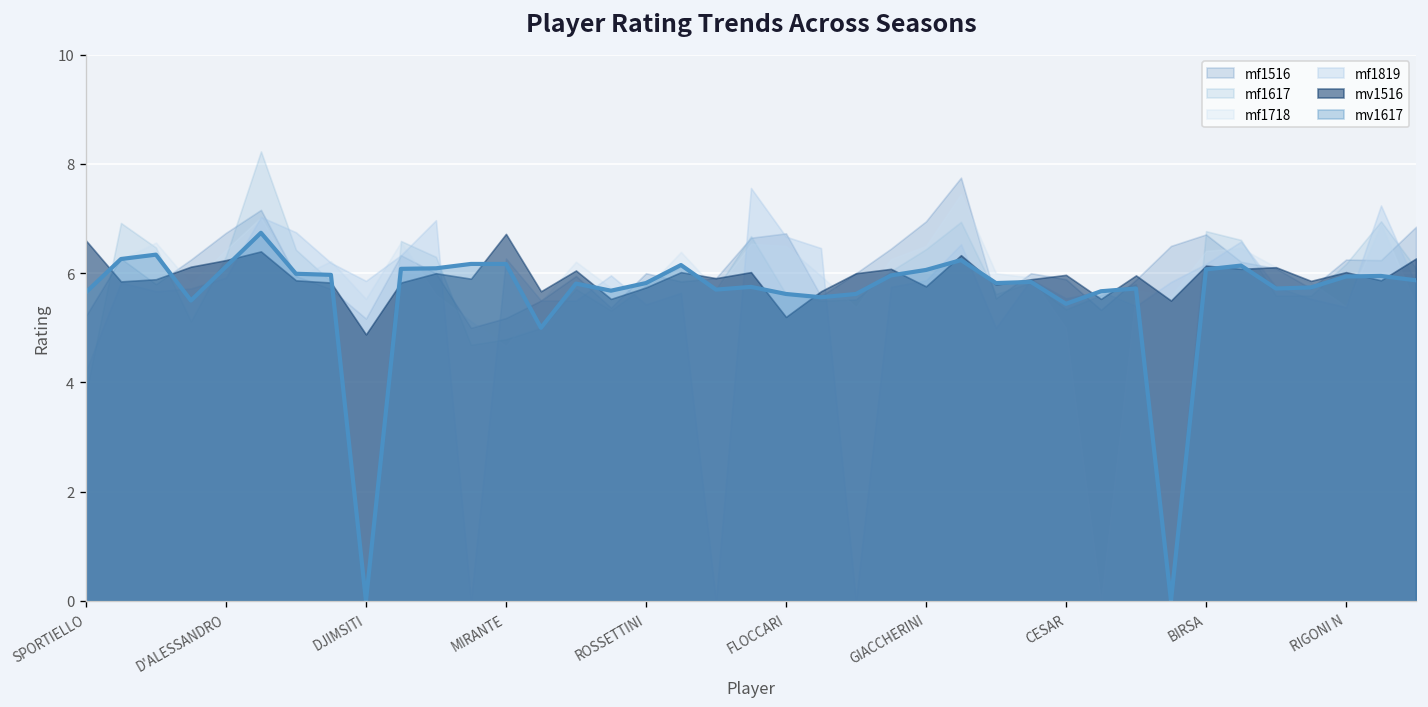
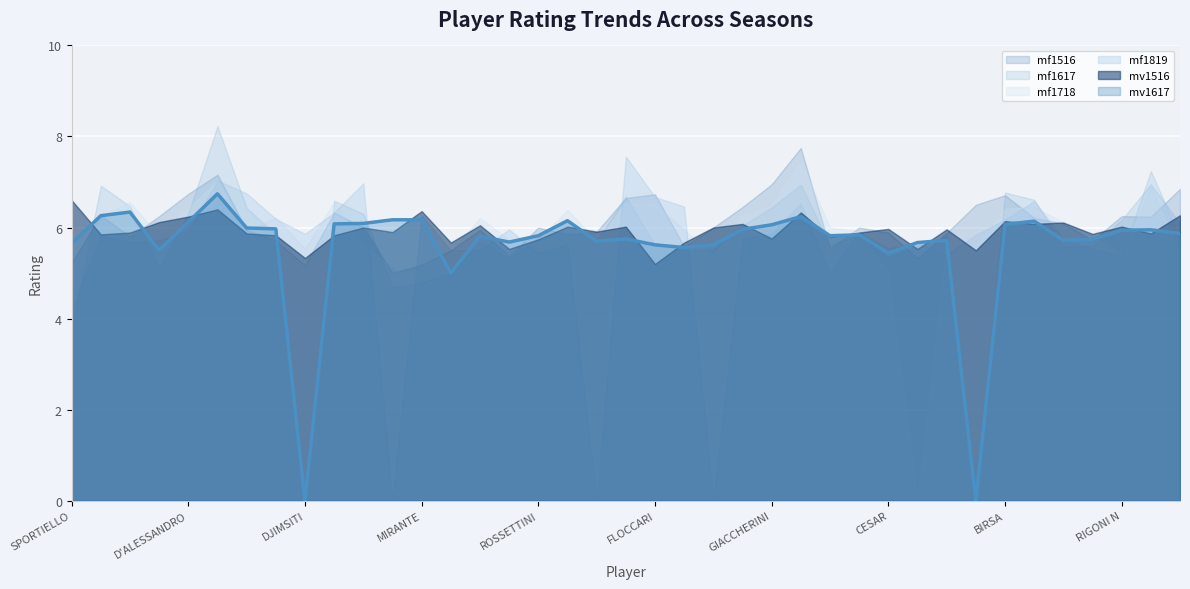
mv1516, DJIMSITI: 4.9 -> 5.3
mv1516, MIRANTE: 6.7 -> 6.4
